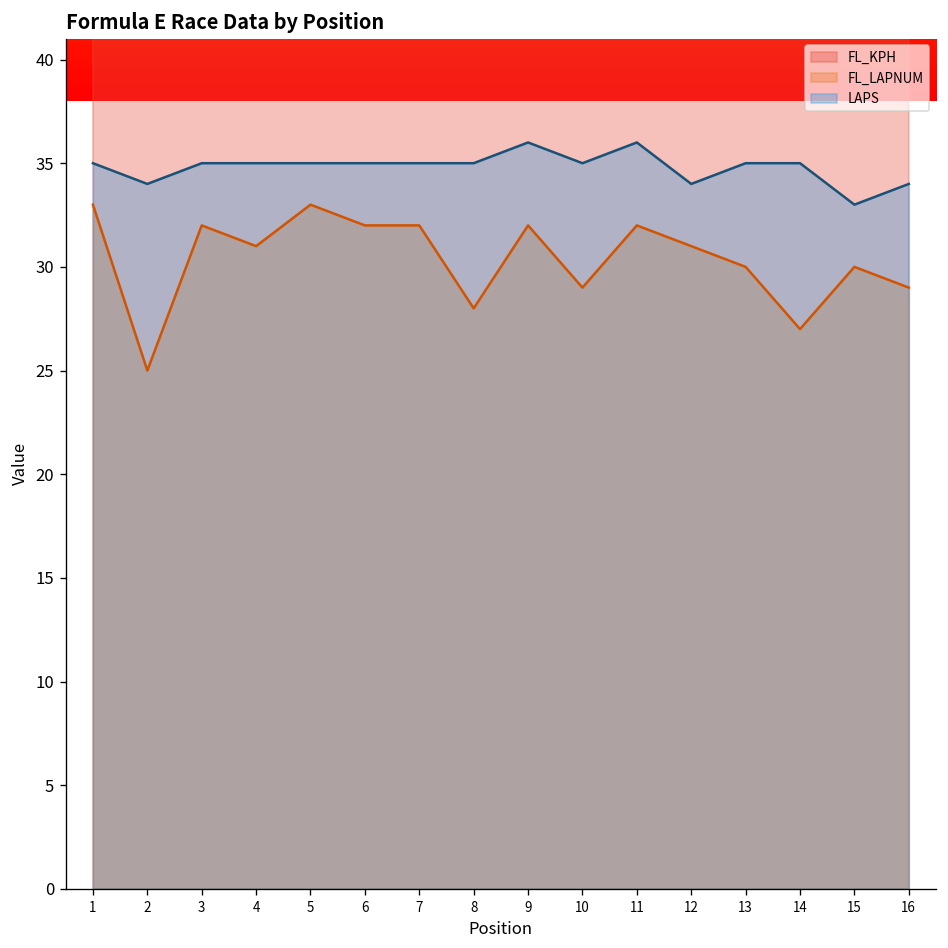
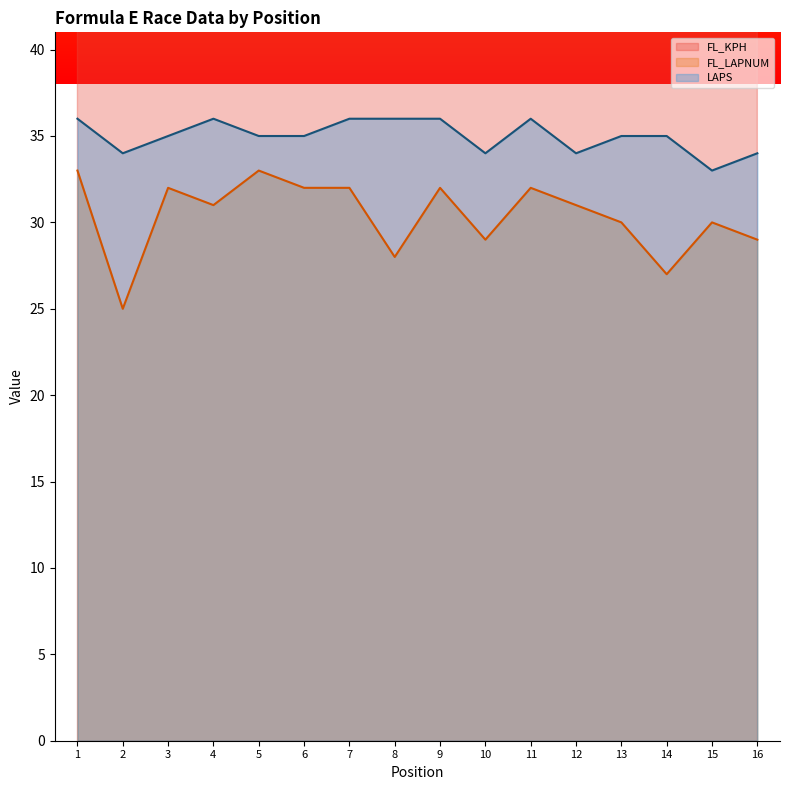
LAPS, 1: 35 -> 36
LAPS, 4: 35 -> 36
LAPS, 7: 35 -> 36
LAPS, 8: 35 -> 36
LAPS, 10: 35 -> 34
